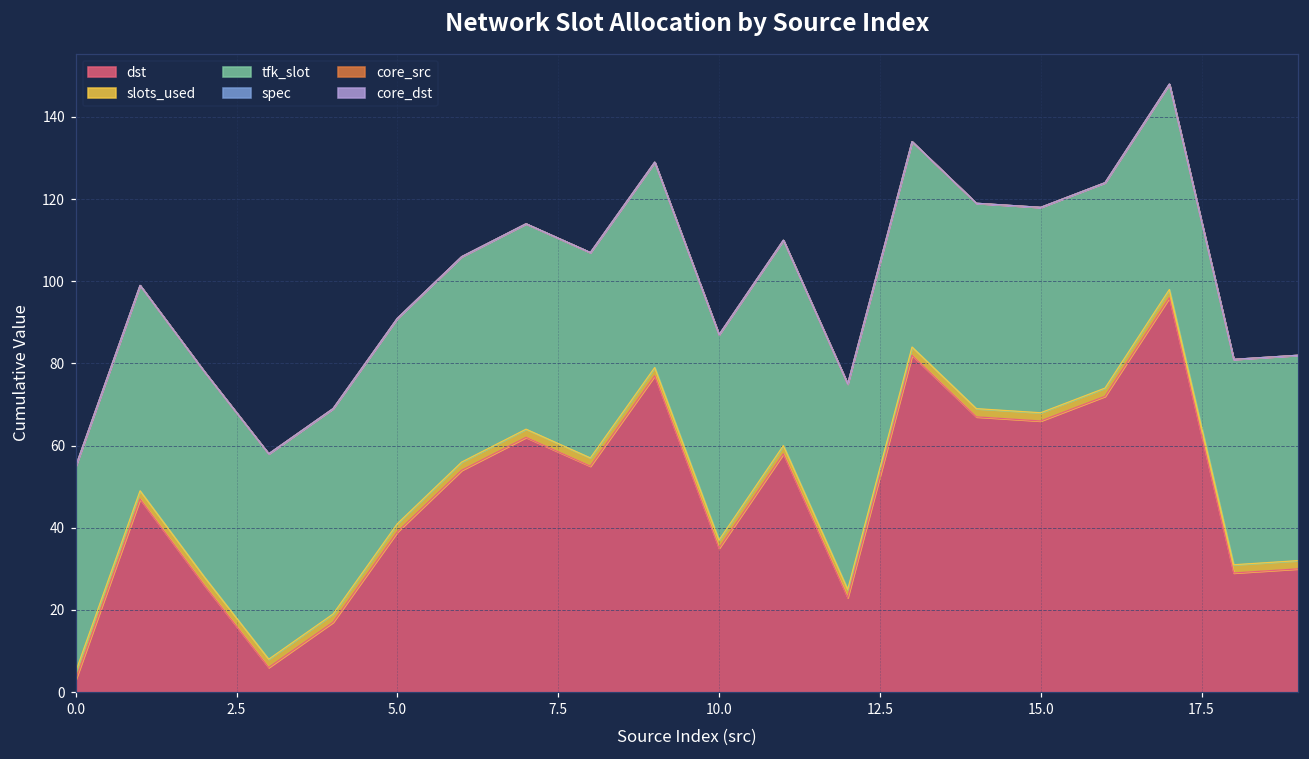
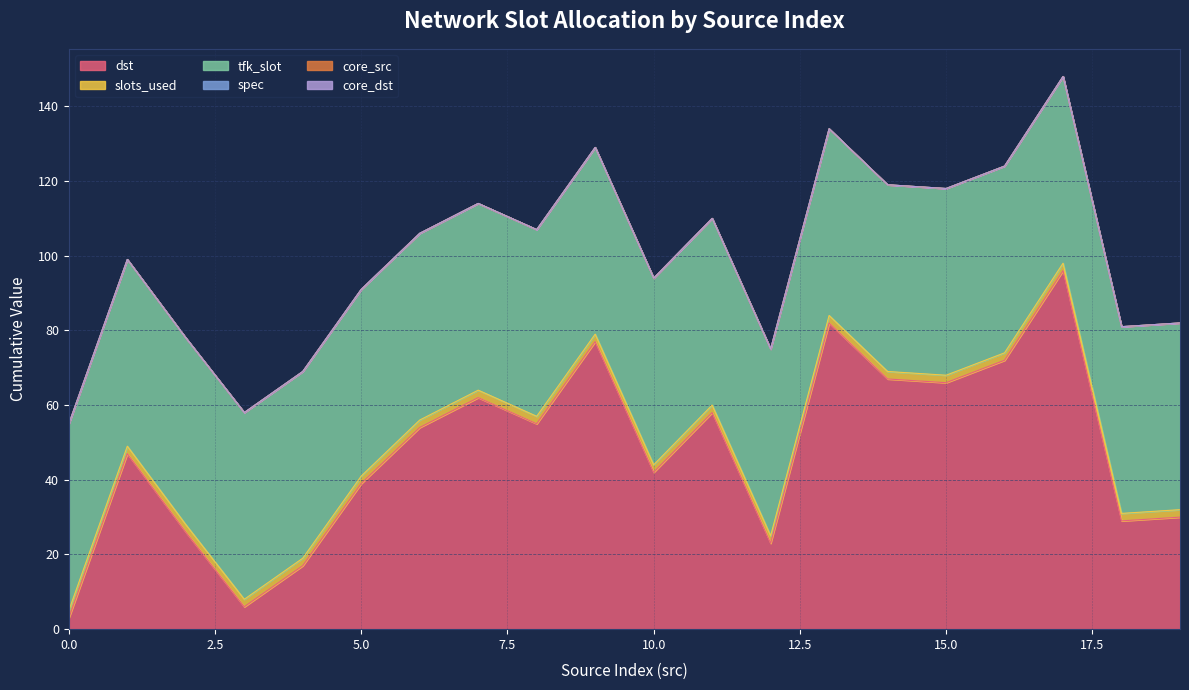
dst, 10.0: 35 -> 42
